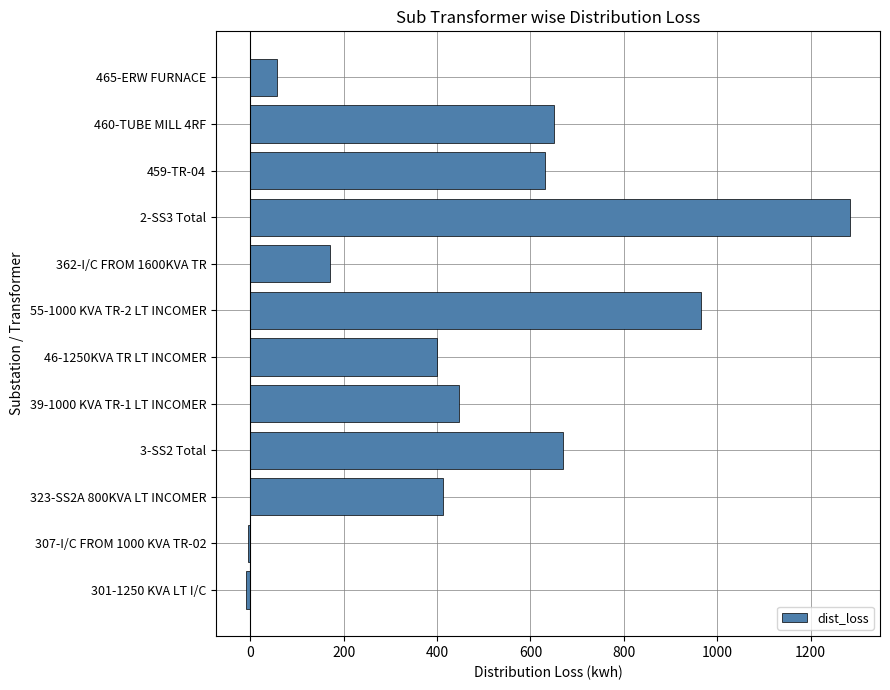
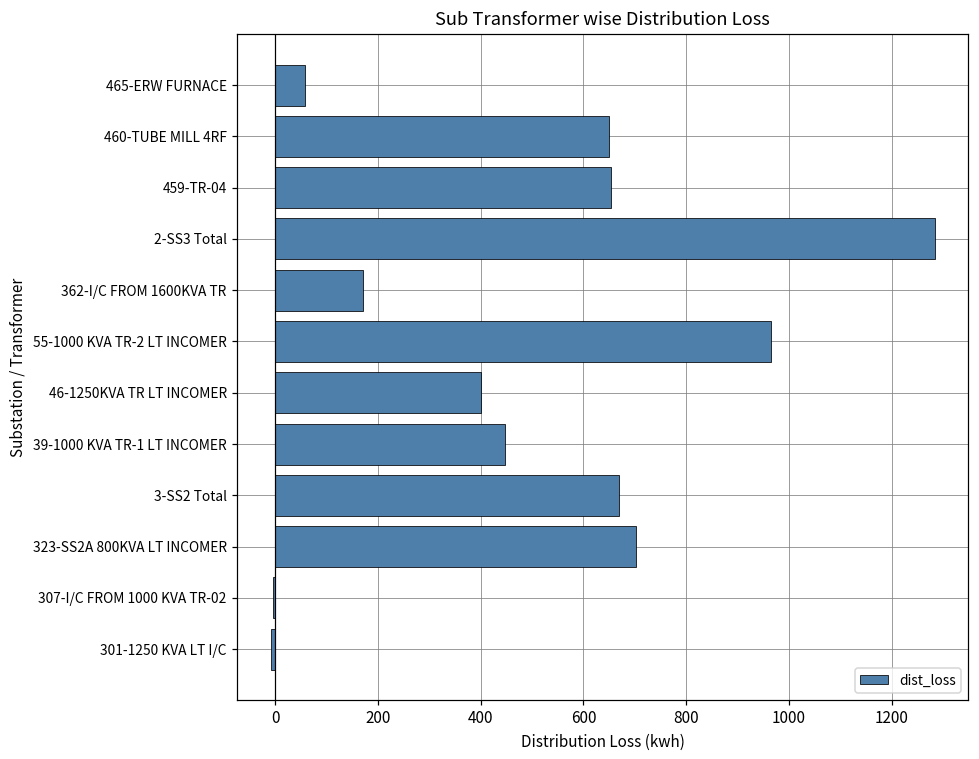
459-TR-04: 630 -> 650
323-SS2A 800KVA LT INCOMER: 410 -> 700
